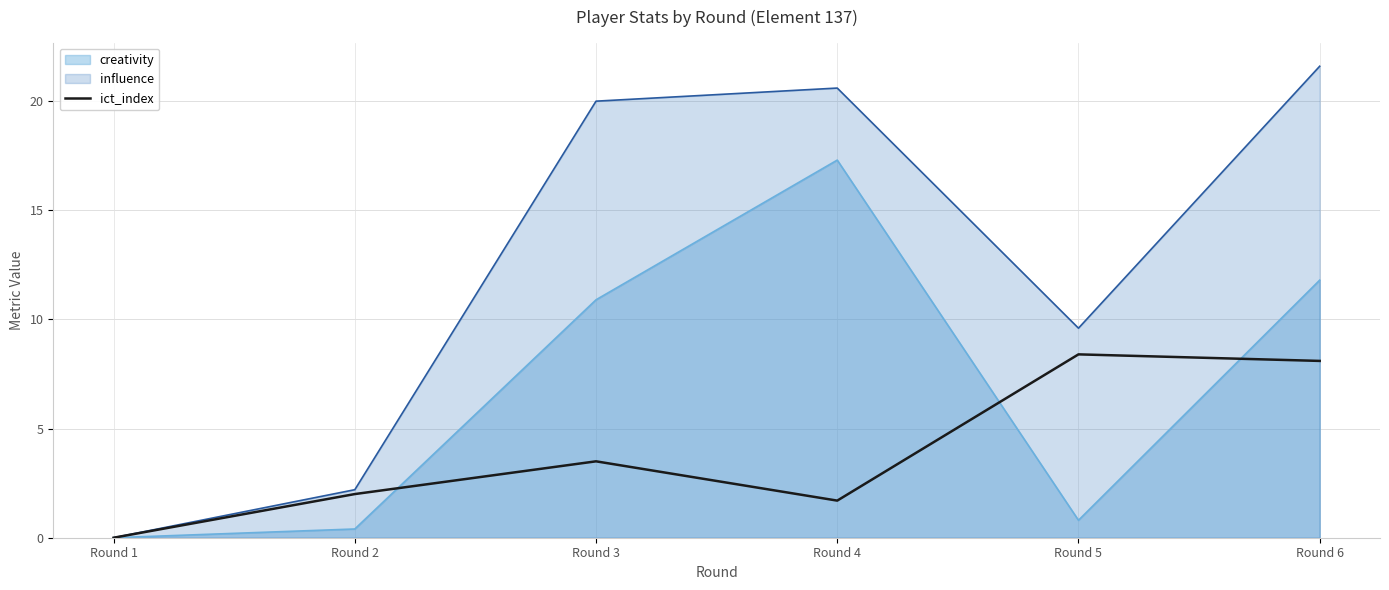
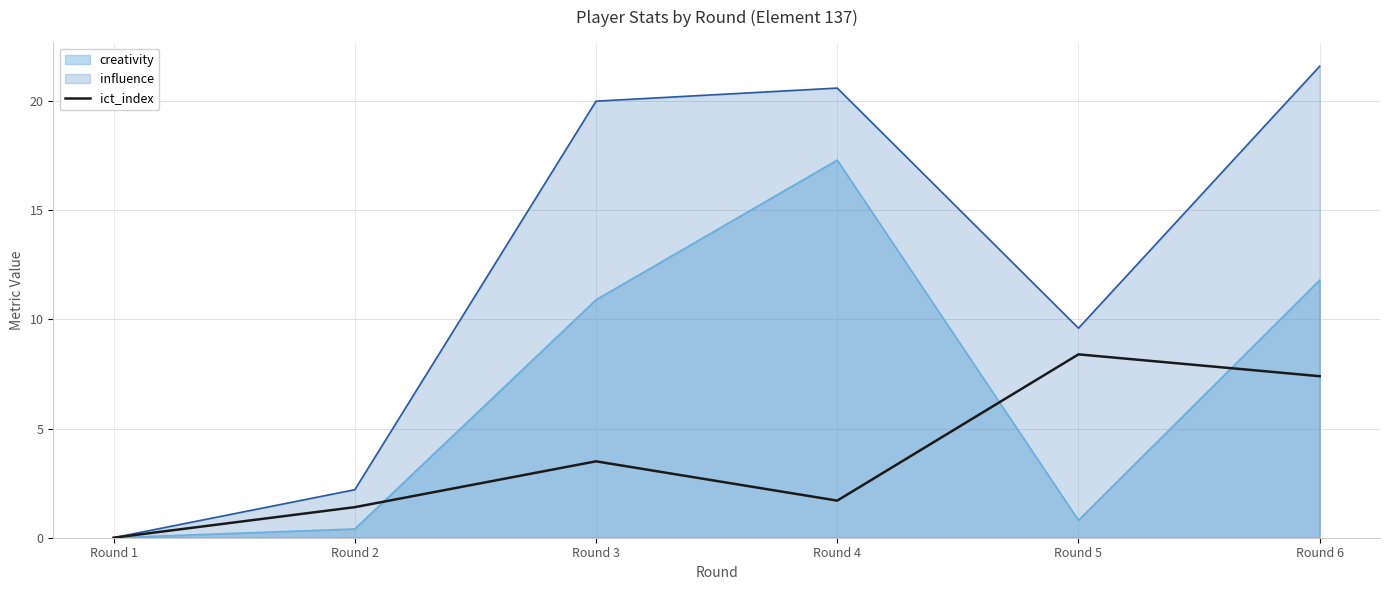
ict_index, Round 2: 2.0 -> 1.4
ict_index, Round 6: 8.1 -> 7.4
